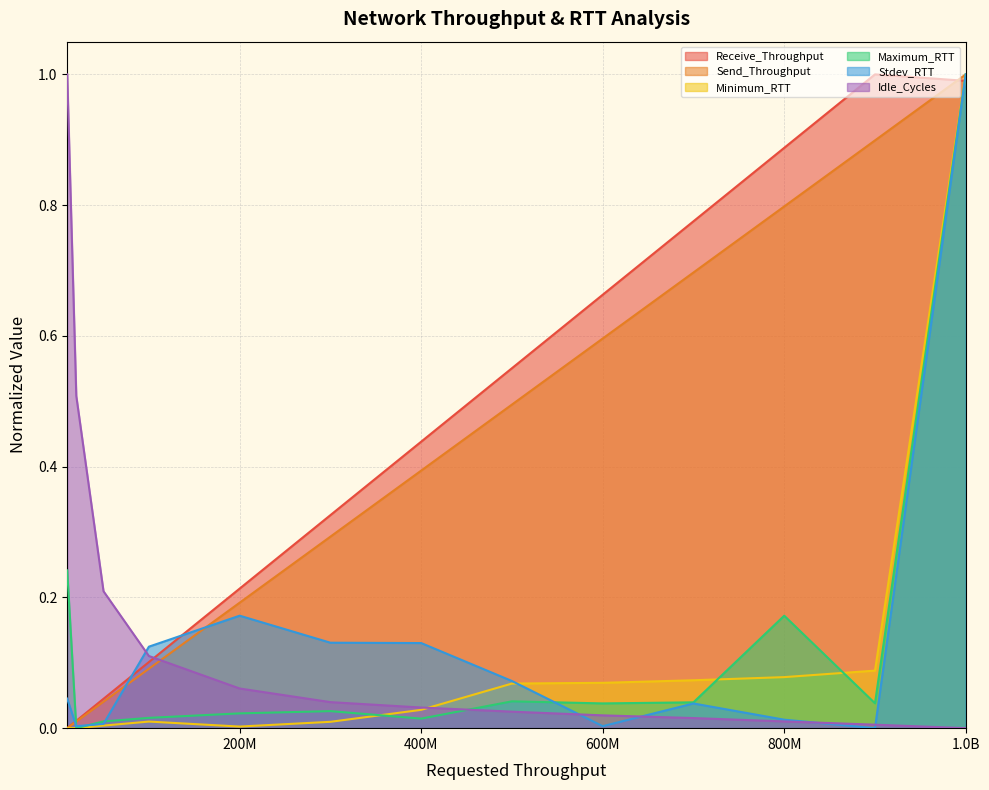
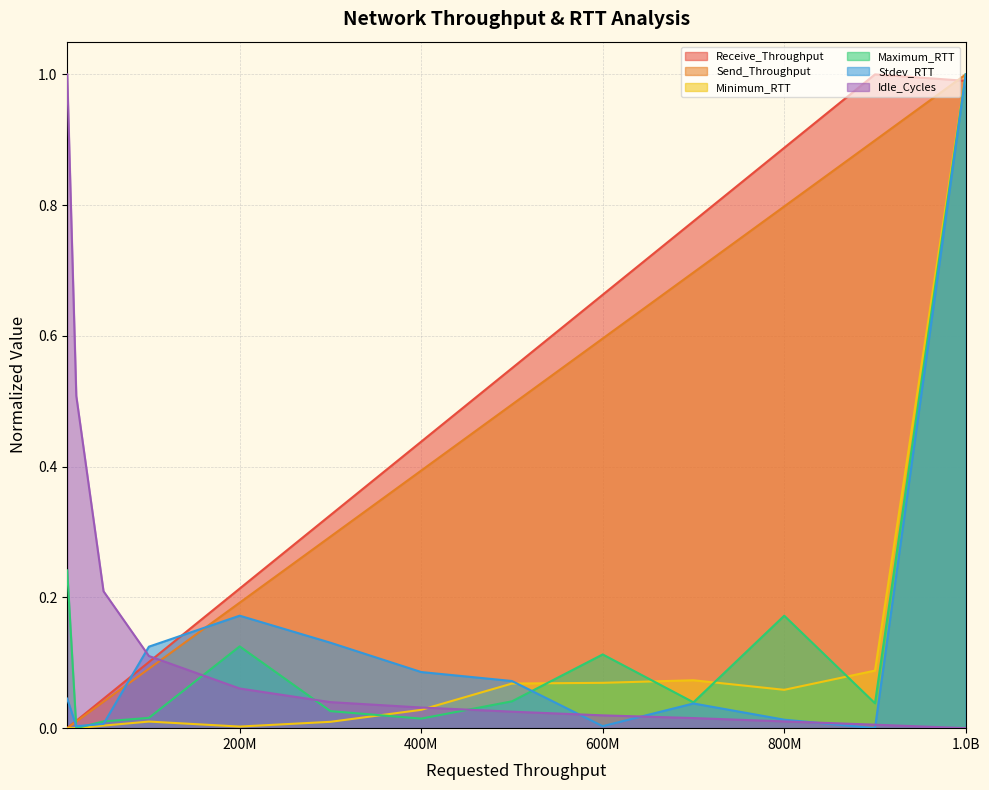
Maximum_RTT, 200M: 0.02 -> 0.13
Stdev_RTT, 400M: 0.13 -> 0.09
Maximum_RTT, 600M: 0.04 -> 0.11
Minimum_RTT, 800M: 0.08 -> 0.06
